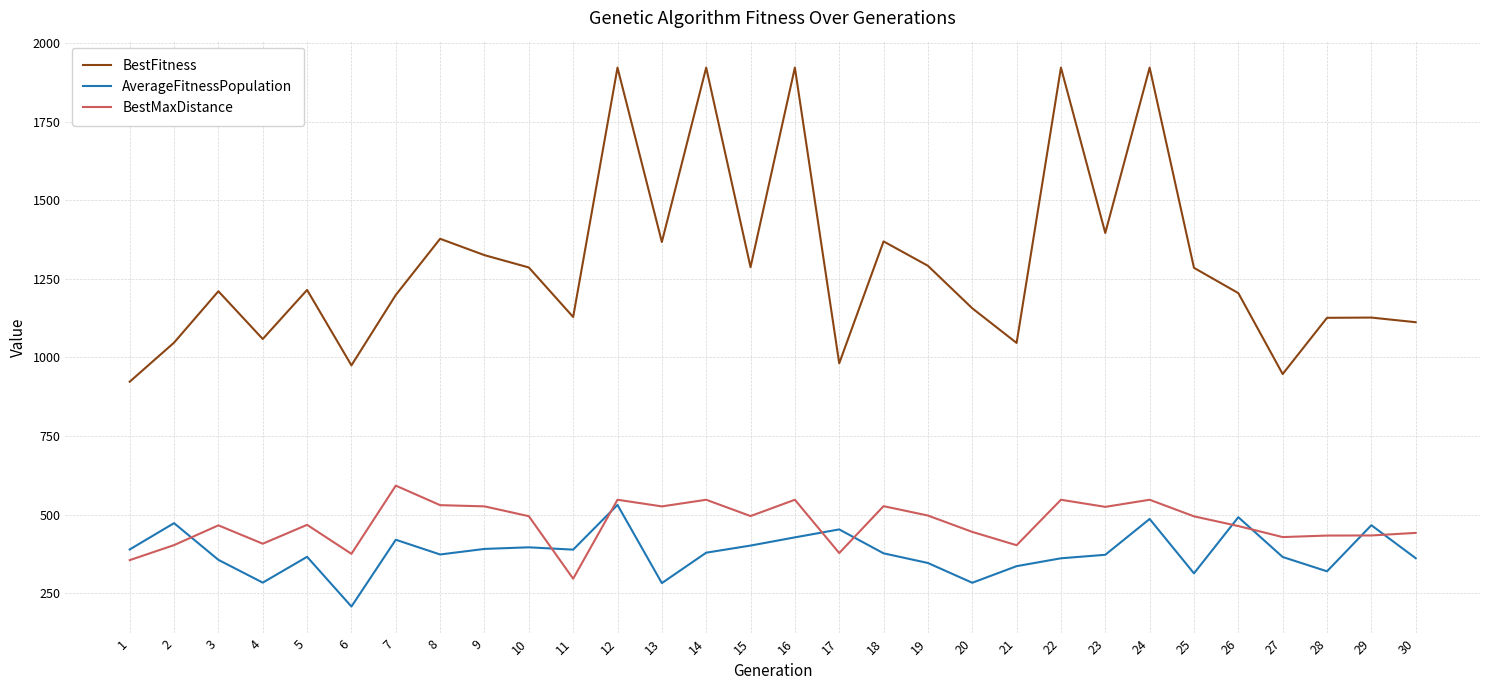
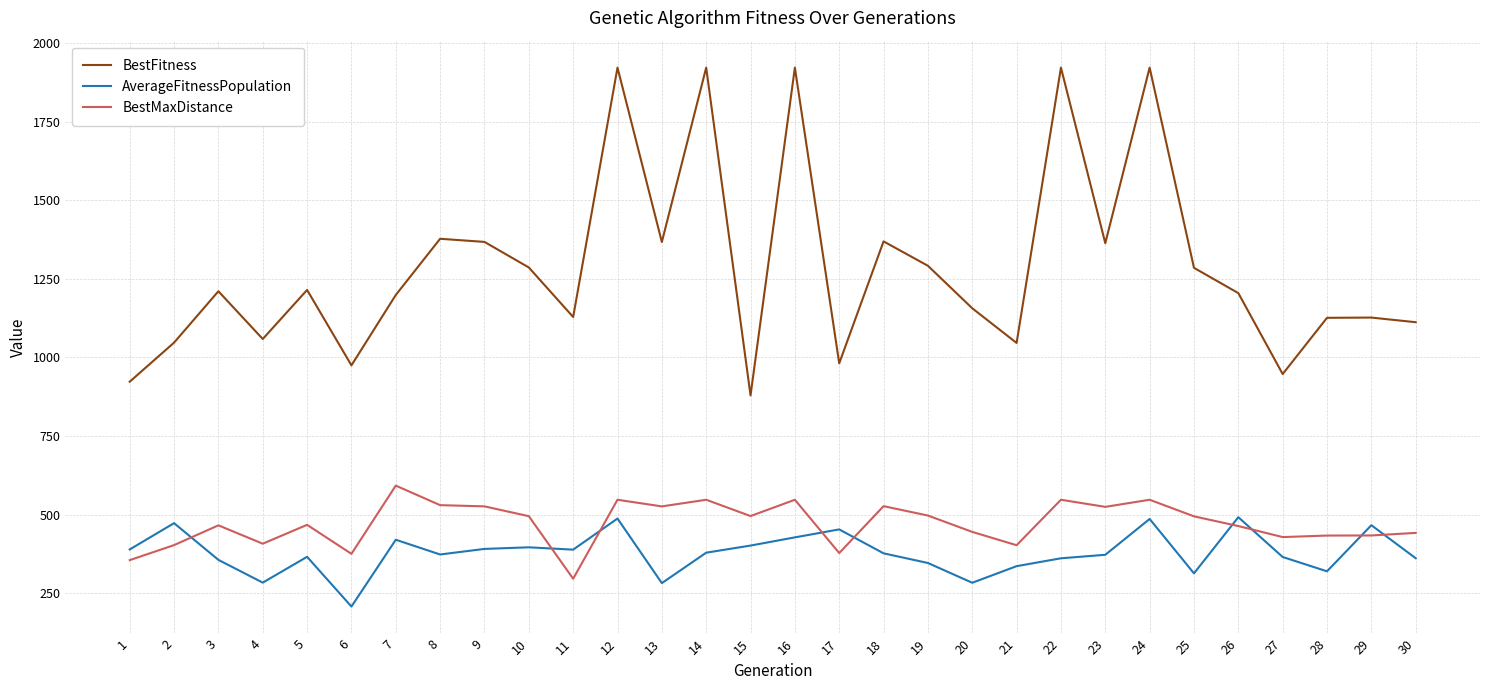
BestFitness, 9: 1330 -> 1370
AverageFitnessPopulation, 12: 530 -> 490
BestFitness, 15: 1290 -> 880
BestFitness, 23: 1400 -> 1360
